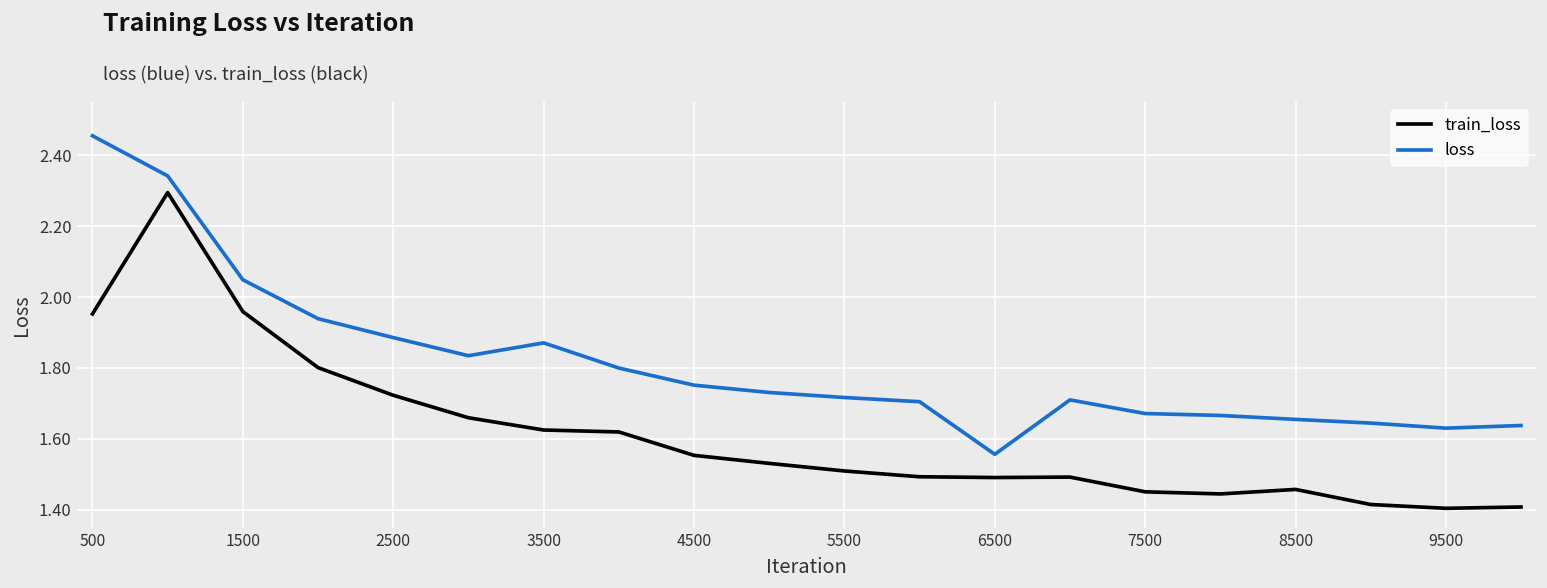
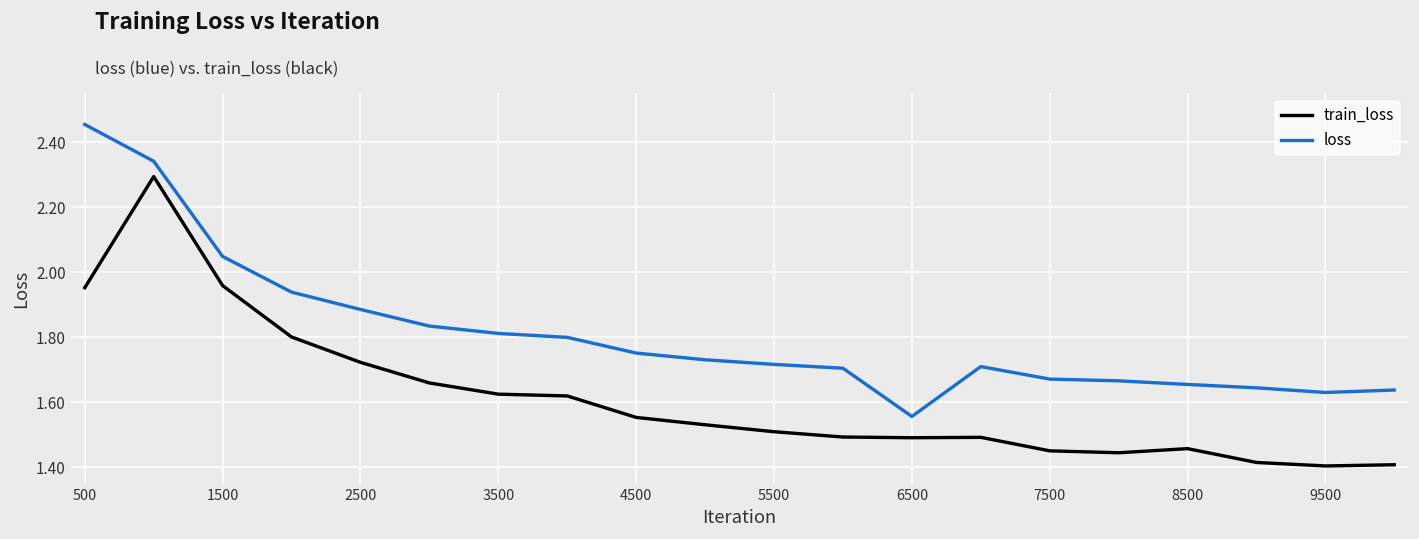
loss, 3500: 1.87 -> 1.81
